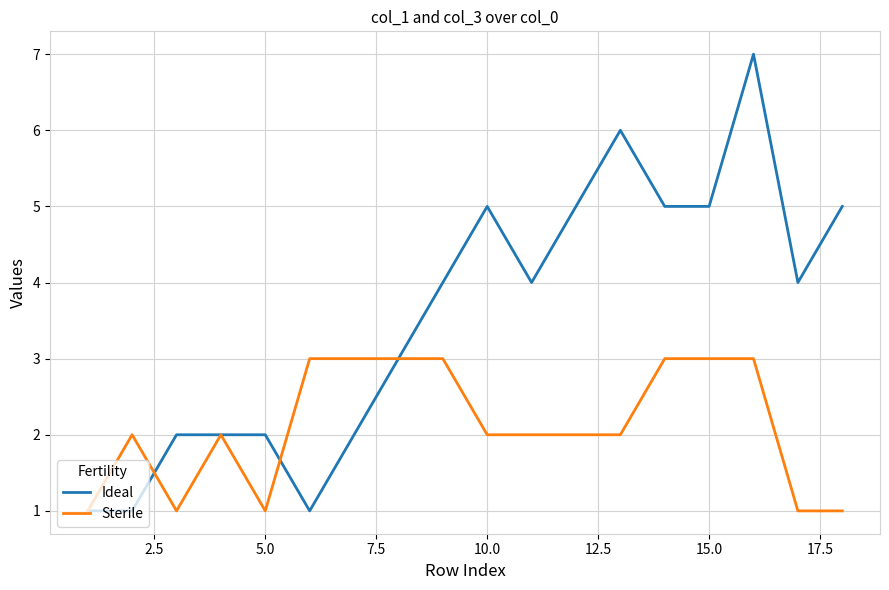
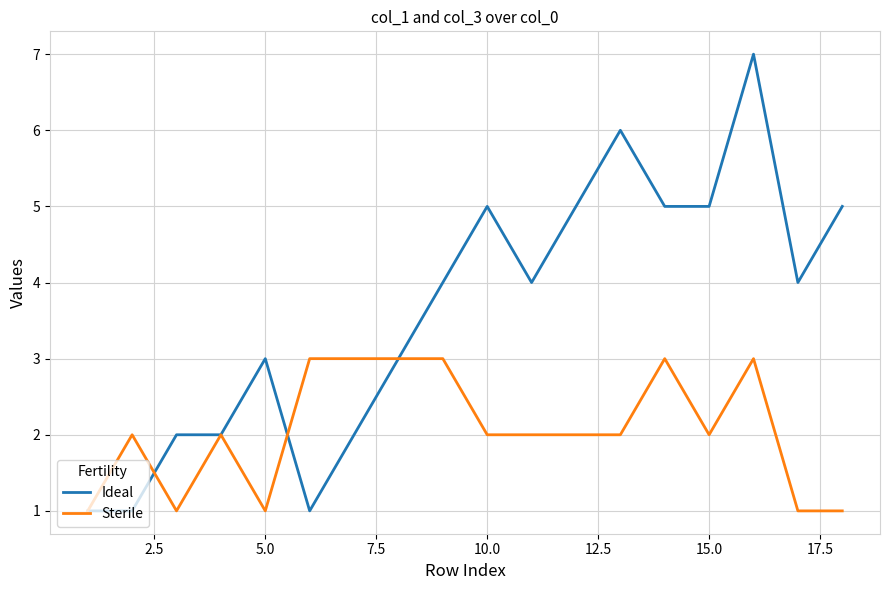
Ideal, 5.0: 2 -> 3
Sterile, 15.0: 3 -> 2
